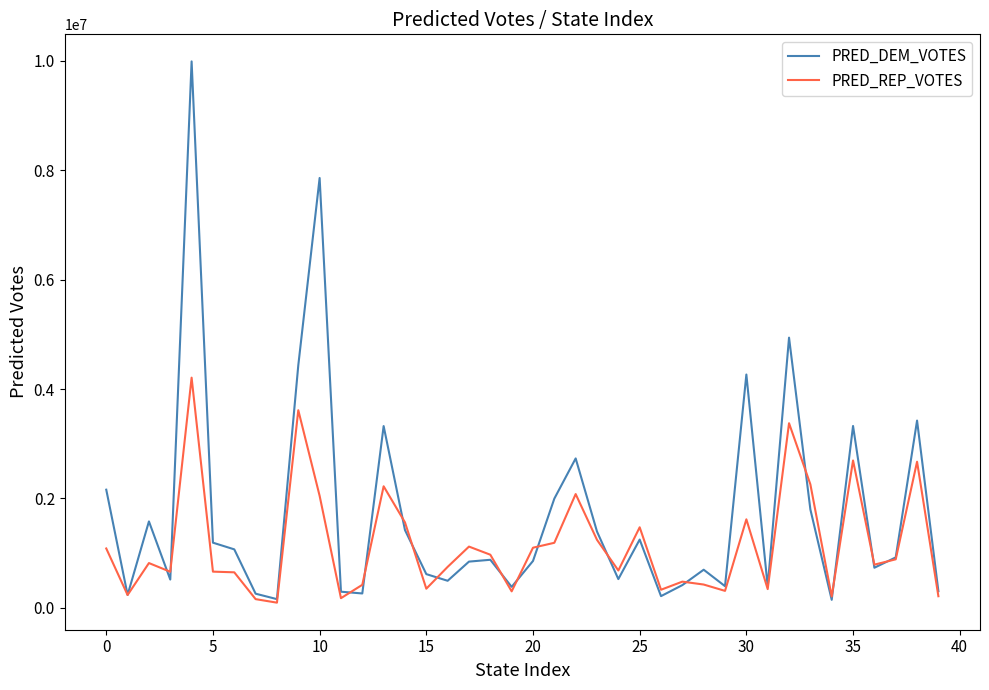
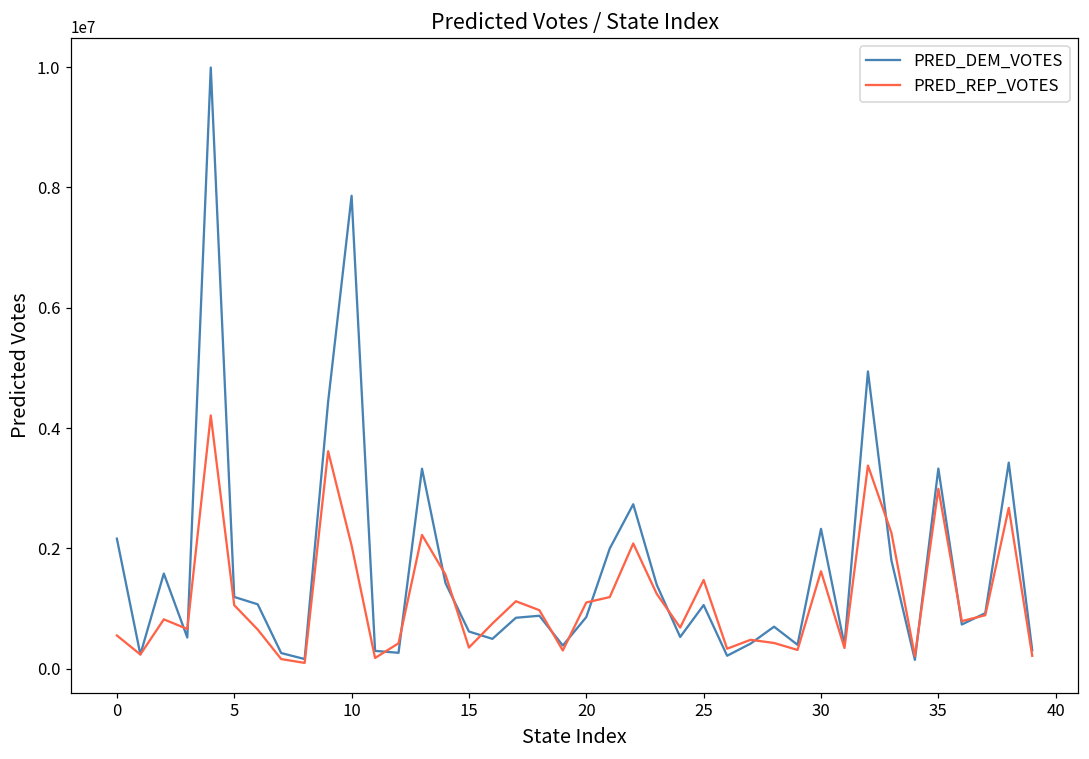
PRED_REP_VOTES, 0: 1100000 -> 600000
PRED_REP_VOTES, 5: 700000 -> 1100000
PRED_DEM_VOTES, 25: 1200000 -> 1100000
PRED_DEM_VOTES, 30: 4300000 -> 2300000
PRED_REP_VOTES, 35: 2700000 -> 3000000
